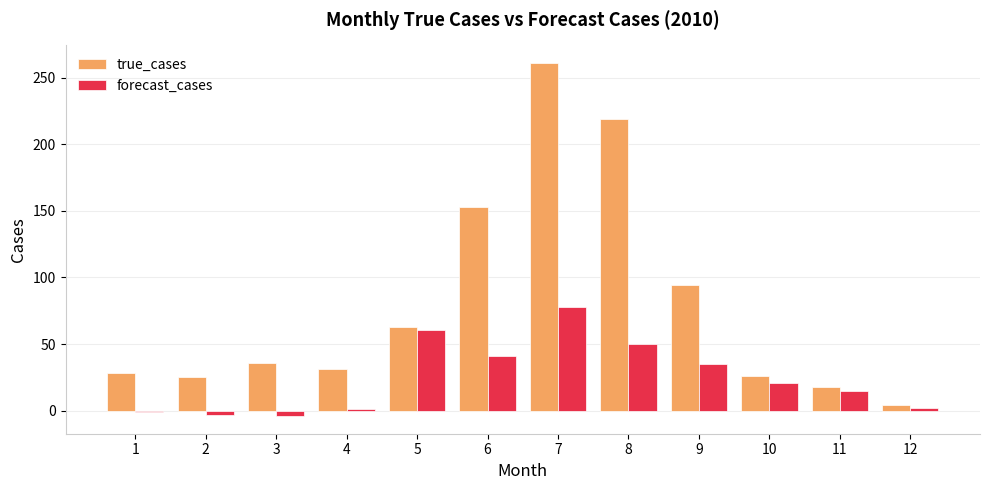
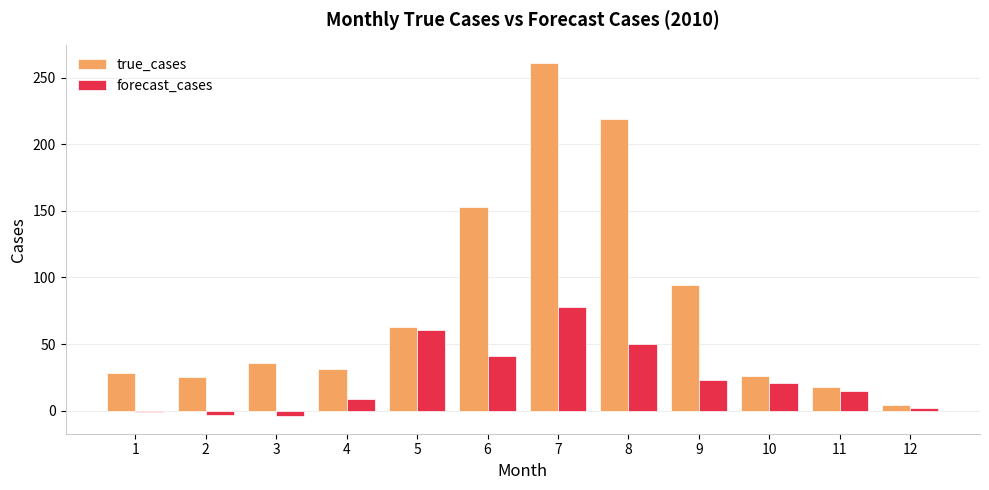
forecast_cases, 4: 1 -> 9
forecast_cases, 9: 35 -> 23
